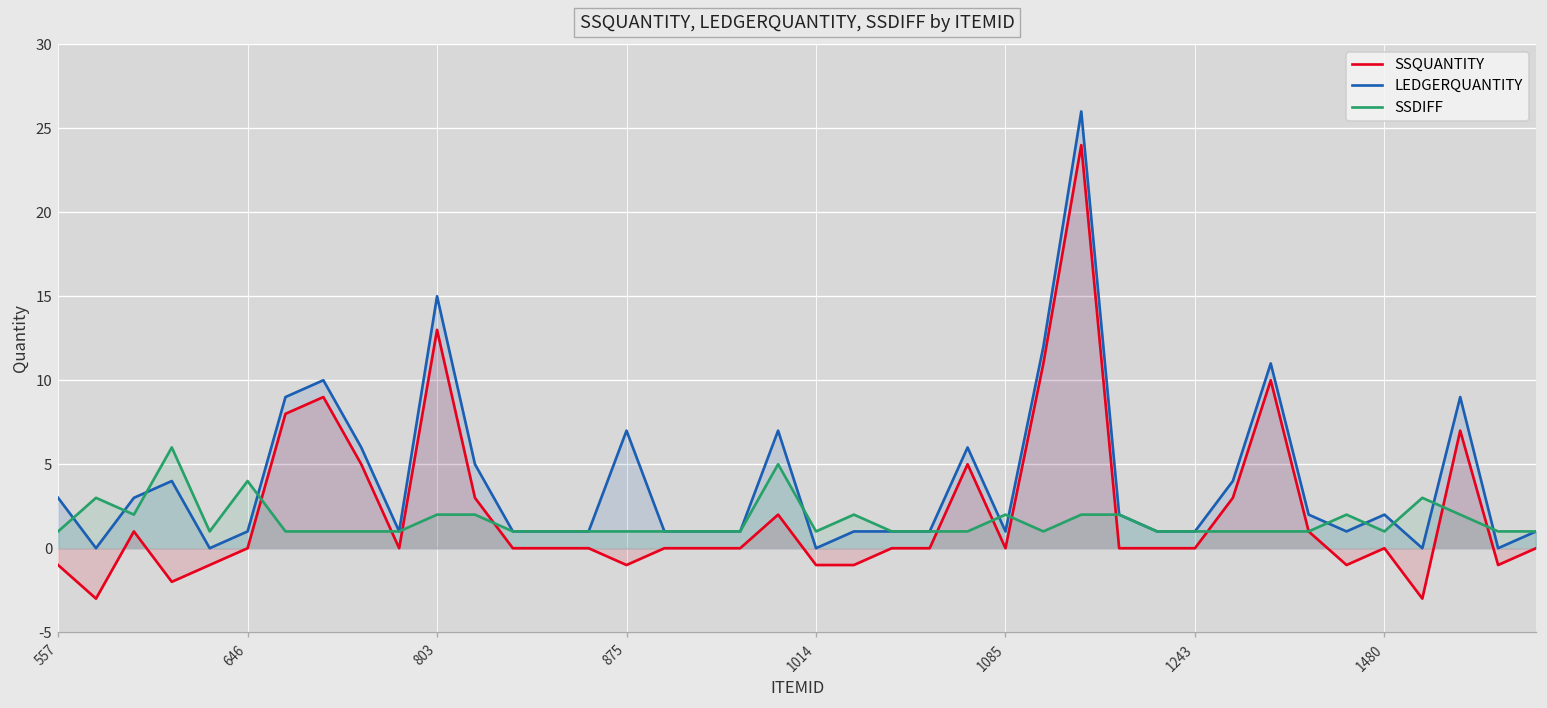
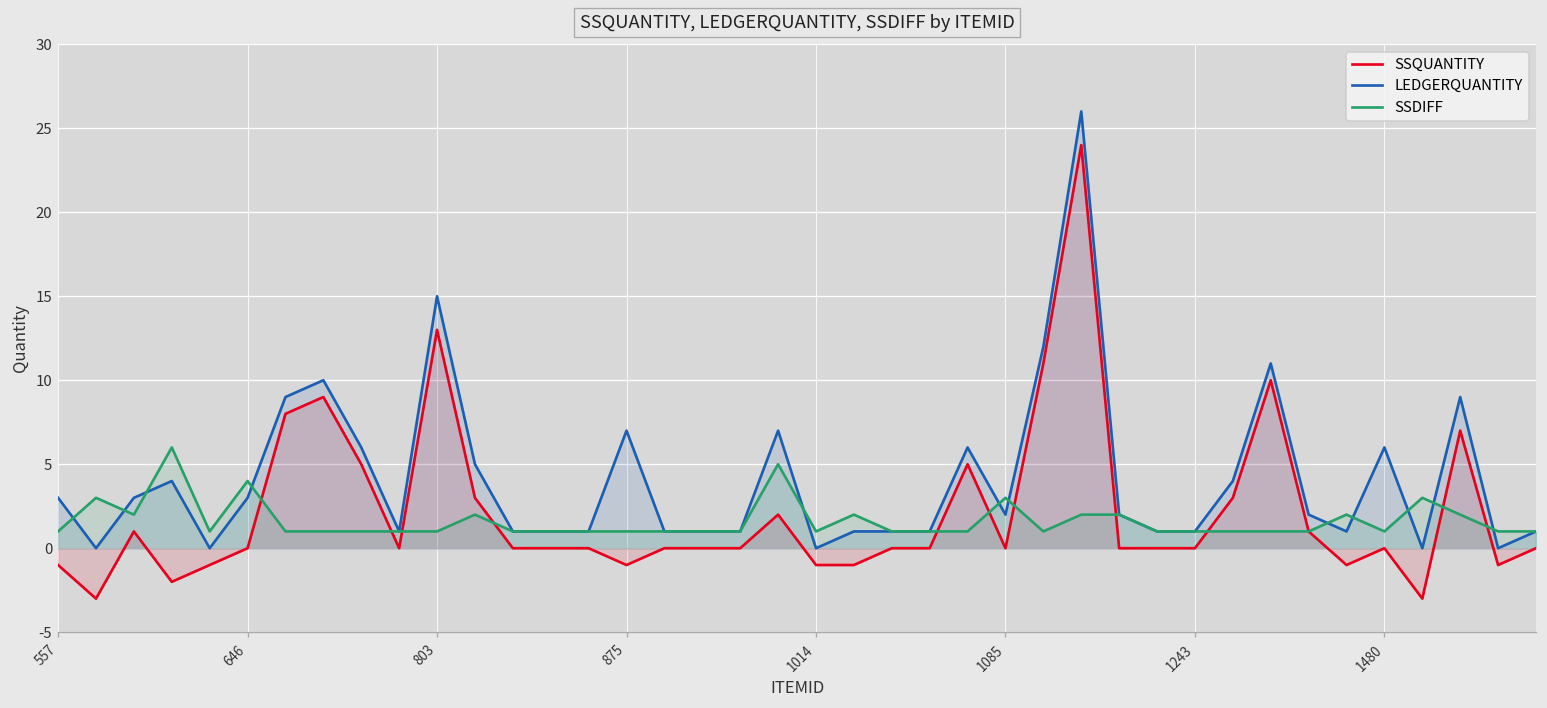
LEDGERQUANTITY, 646: 1 -> 3
SSDIFF, 803: 2 -> 1
LEDGERQUANTITY, 1085: 1 -> 2
SSDIFF, 1085: 2 -> 3
LEDGERQUANTITY, 1480: 2 -> 6
